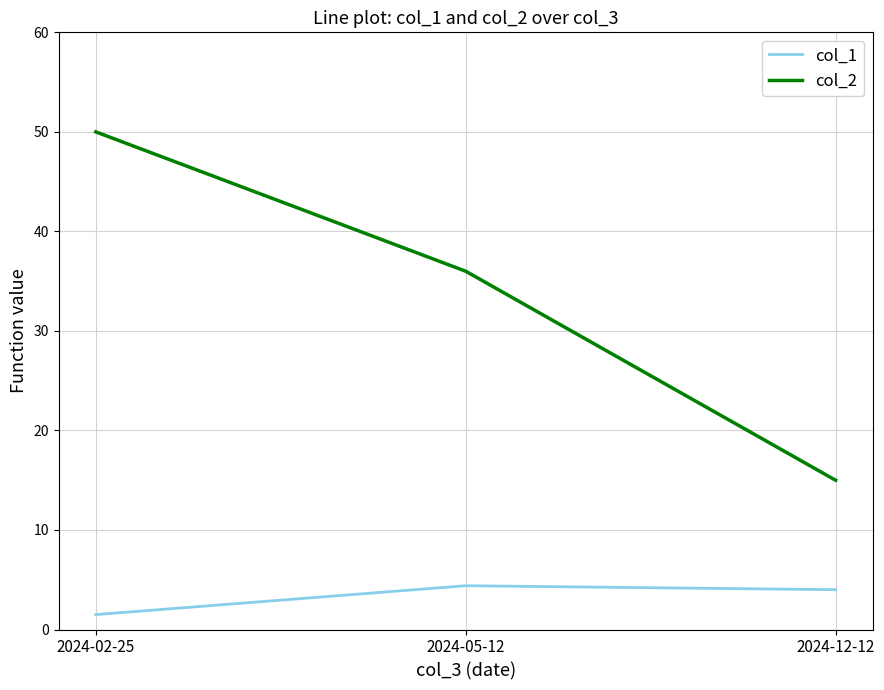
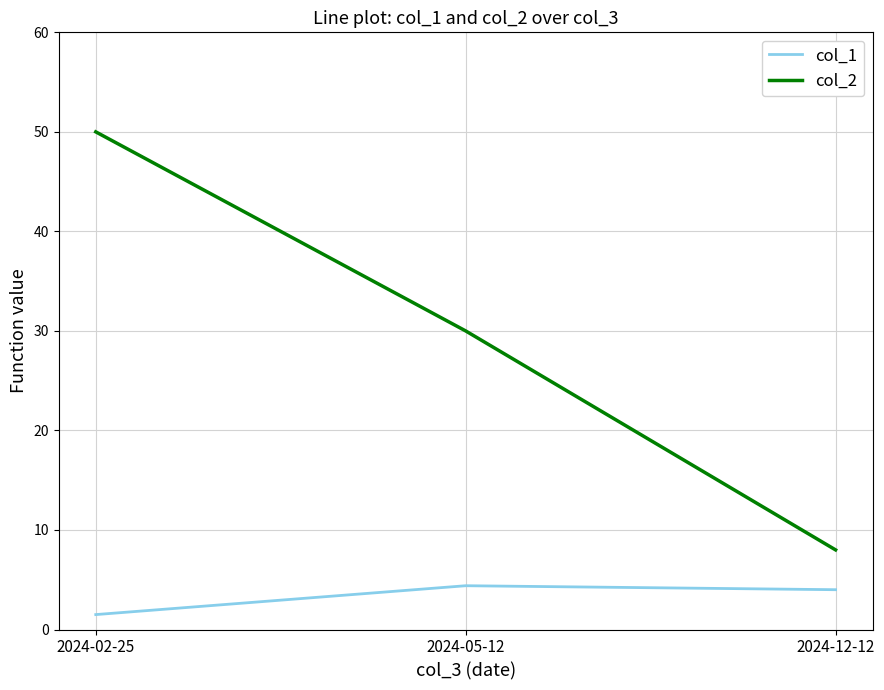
col_2, 2024-05-12: 36 -> 30
col_2, 2024-12-12: 15 -> 8
